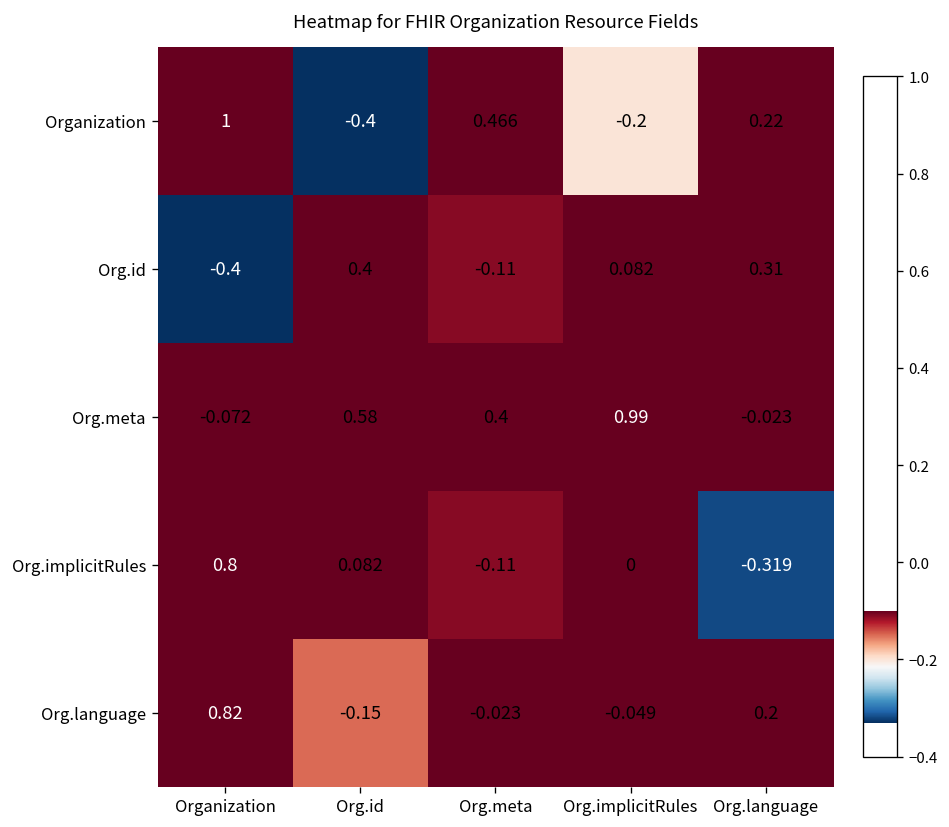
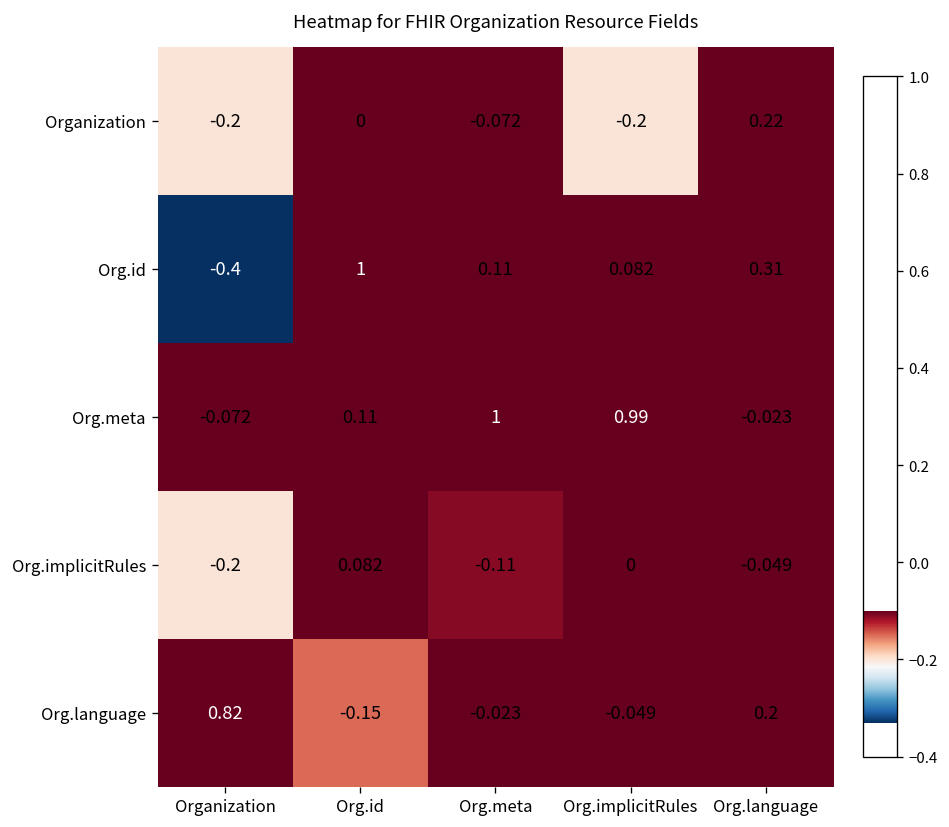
Organization, Organization: 1 -> -0.2
Organization, Org.id: -0.4 -> 0
Organization, Org.meta: 0.466 -> -0.072
Org.id, Org.id: 0.4 -> 1
Org.id, Org.meta: -0.11 -> 0.11
Org.meta, Org.id: 0.58 -> 0.11
Org.meta, Org.meta: 0.4 -> 1
Org.implicitRules, Organization: 0.8 -> -0.2
Org.implicitRules, Org.language: -0.319 -> -0.049
